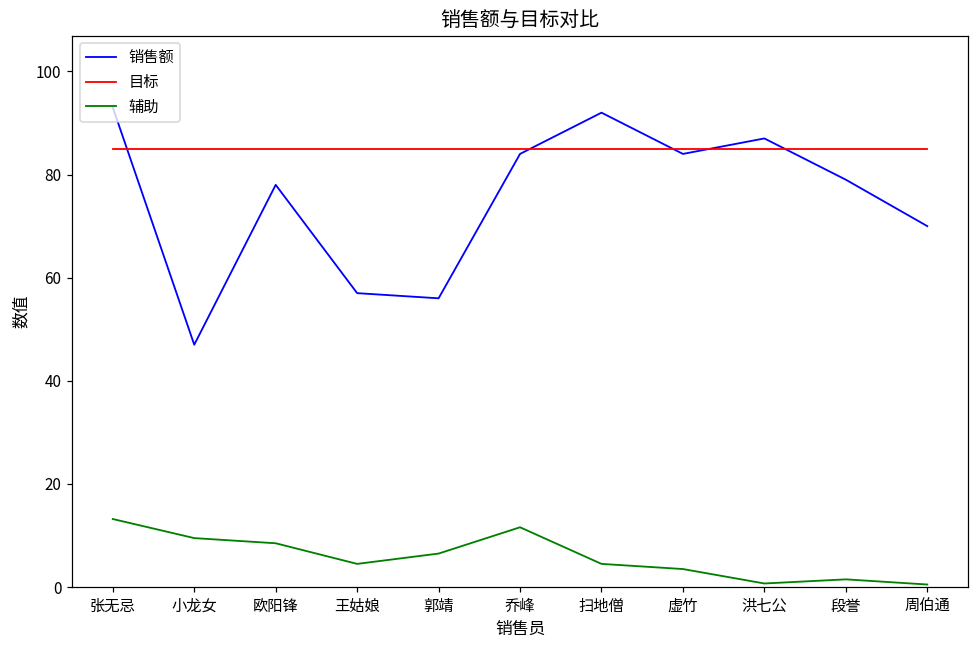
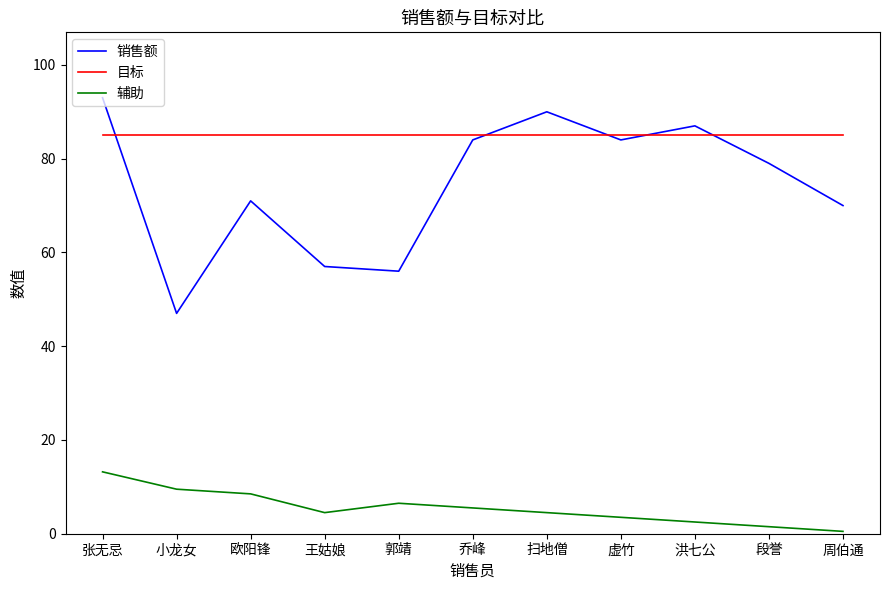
销售额, 欧阳锋: 78 -> 71
辅助, 乔峰: 12 -> 6
销售额, 扫地僧: 92 -> 90
辅助, 洪七公: 1 -> 3
